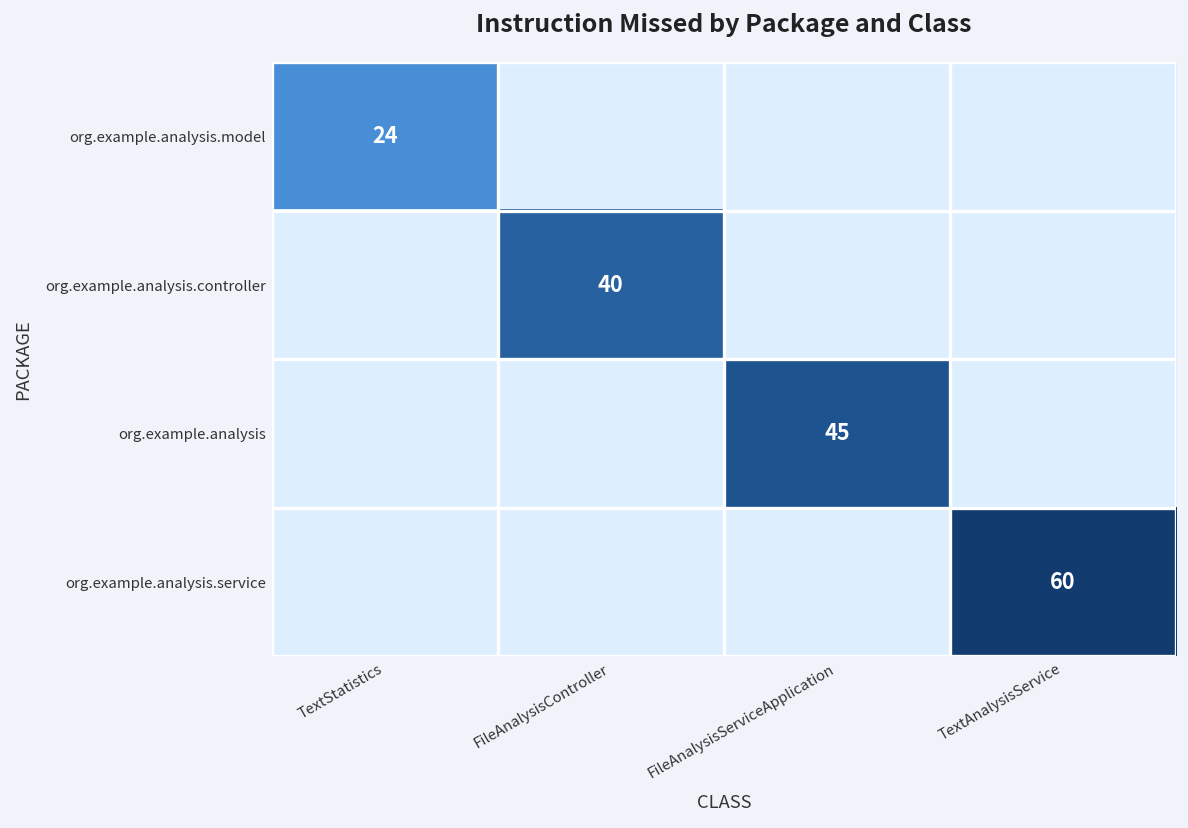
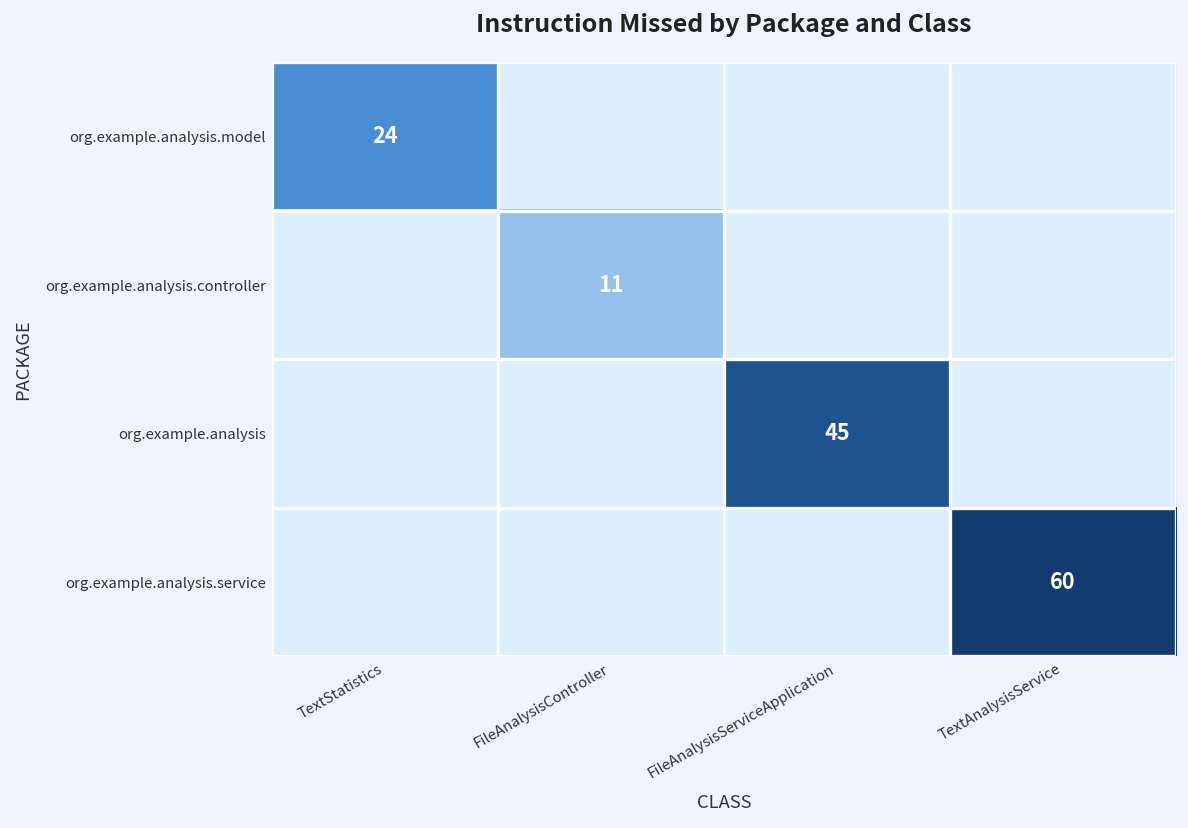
org.example.analysis.controller, FileAnalysisController: 40 -> 11
